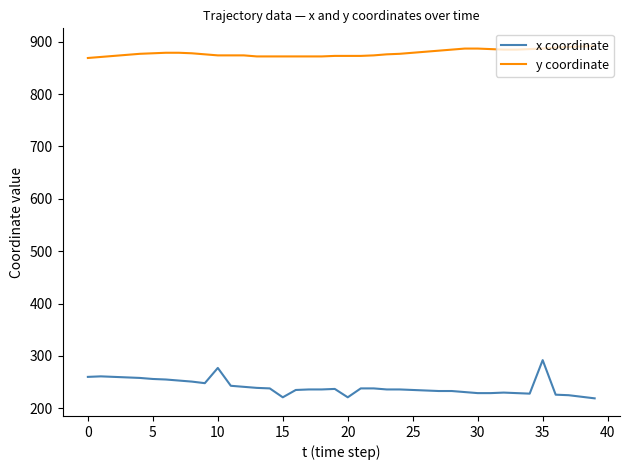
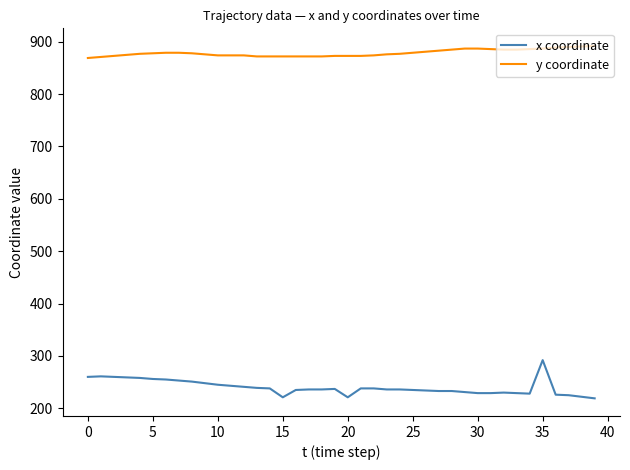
x coordinate, 10: 280 -> 250
